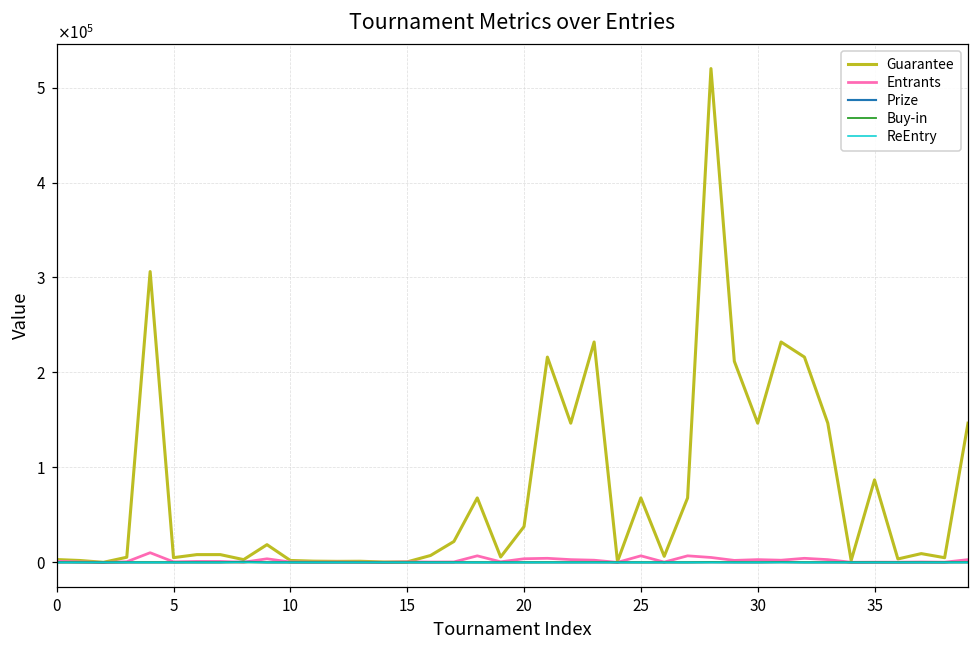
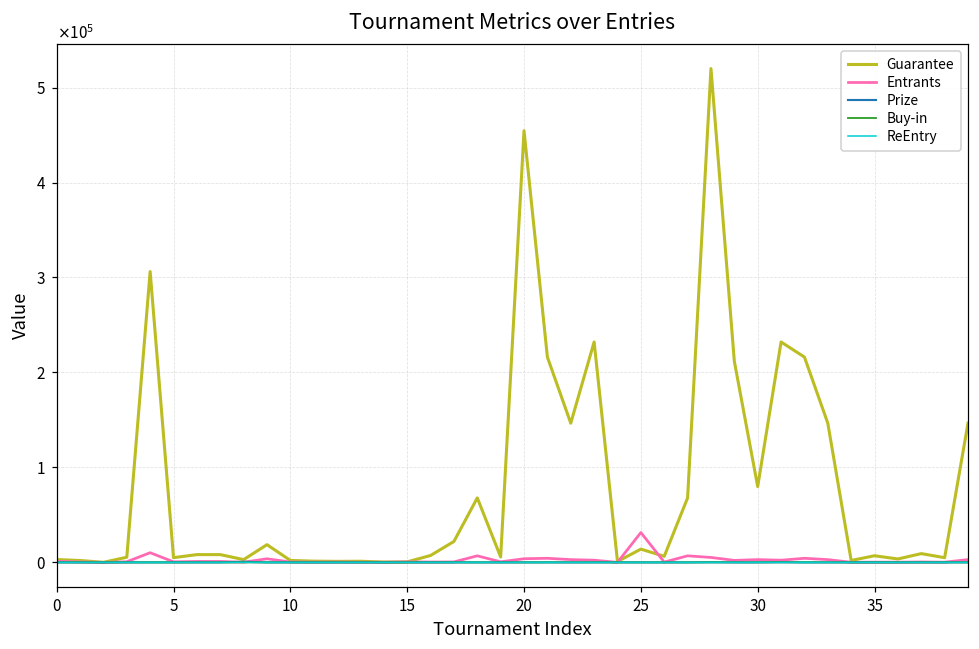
Guarantee, 20: 40000 -> 450000
Guarantee, 25: 70000 -> 10000
Entrants, 25: 10000 -> 30000
Guarantee, 30: 150000 -> 80000
Guarantee, 35: 90000 -> 10000
